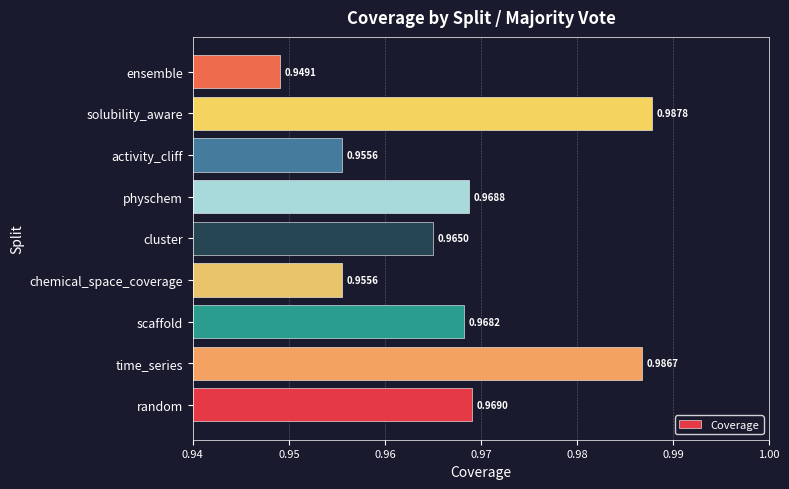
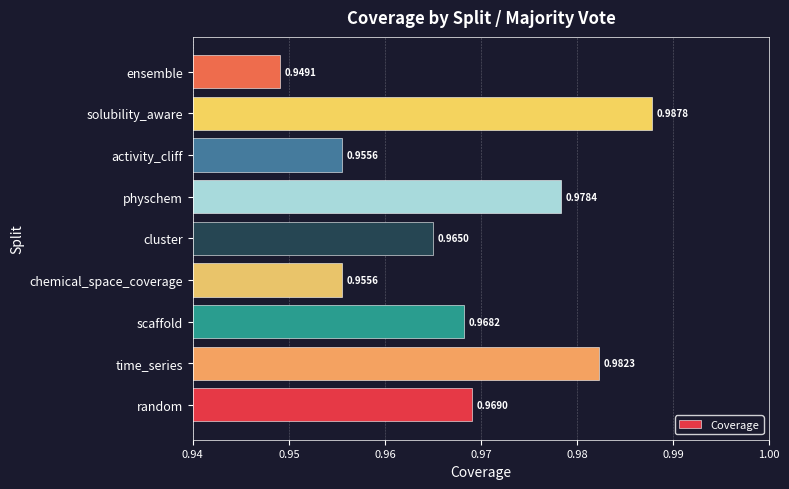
physchem: 0.9688 -> 0.9784
time_series: 0.9867 -> 0.9823
